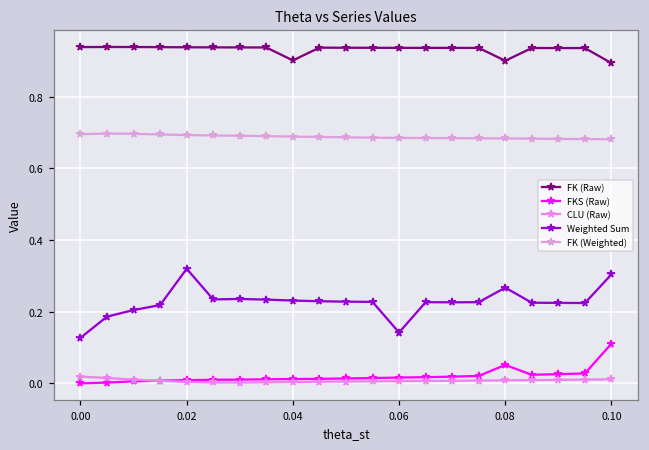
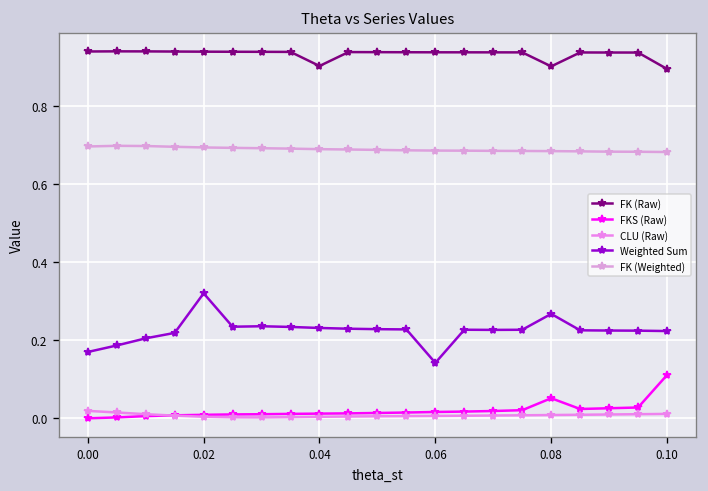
Weighted Sum, 0.00: 0.13 -> 0.17
Weighted Sum, 0.10: 0.30 -> 0.22
